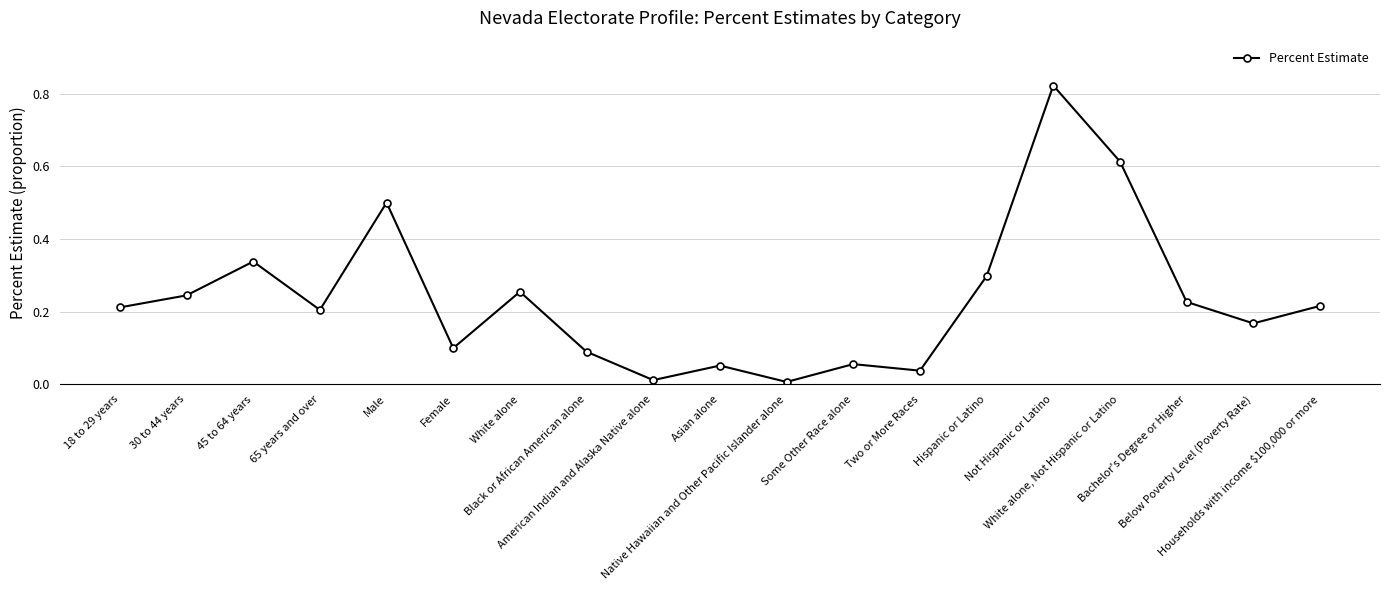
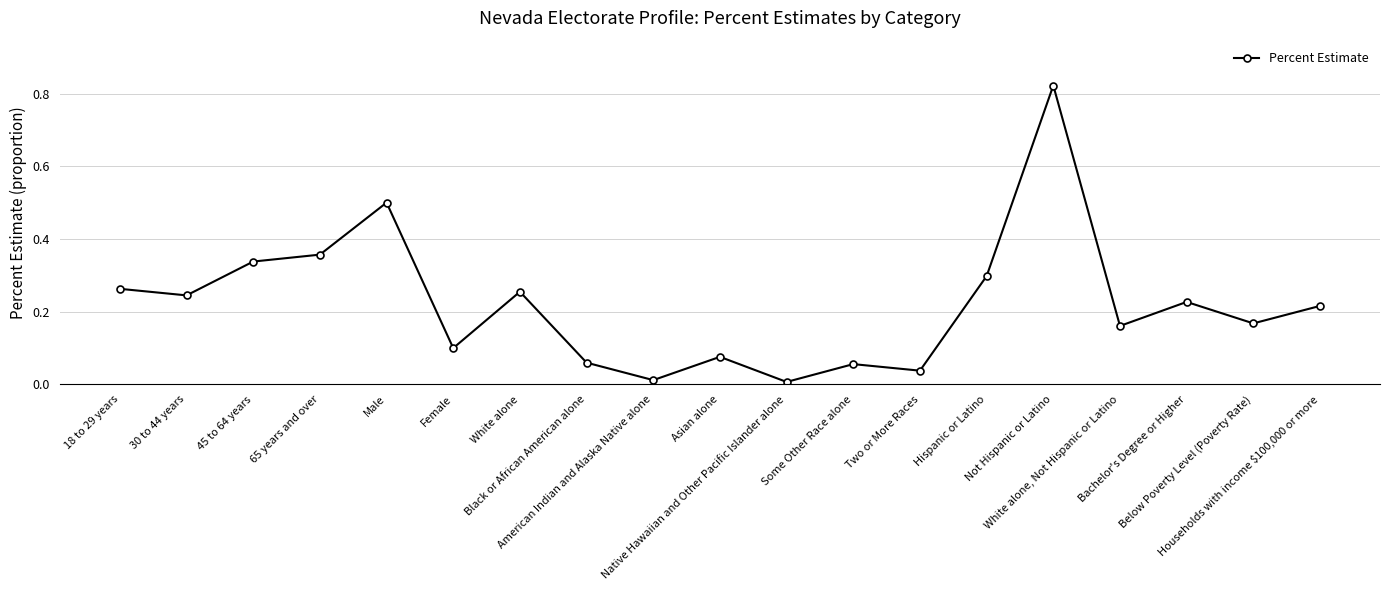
18 to 29 years: 0.21 -> 0.26
65 years and over: 0.21 -> 0.36
Black or African American alone: 0.09 -> 0.06
Asian alone: 0.05 -> 0.08
White alone, Not Hispanic or Latino: 0.61 -> 0.16
